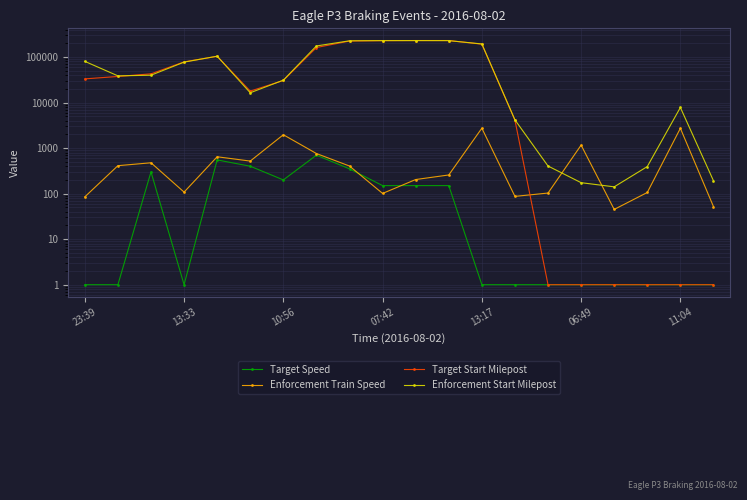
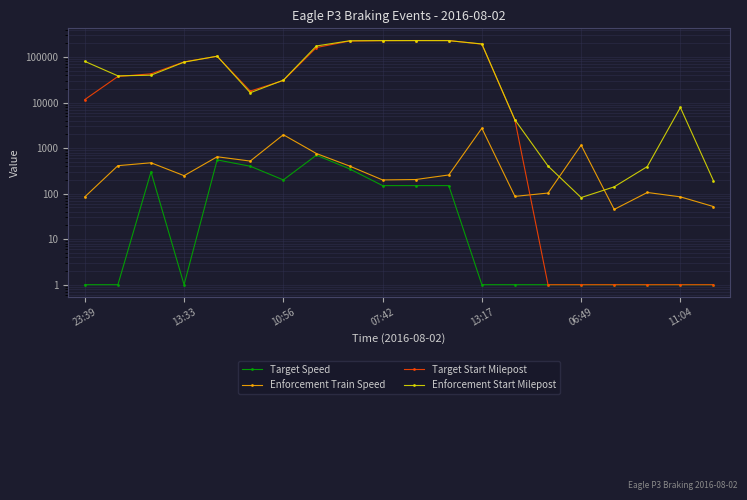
Target Start Milepost, 23:39: 30000 -> 12000
Enforcement Train Speed, 13:33: 110 -> 200
Enforcement Train Speed, 07:42: 100 -> 200
Enforcement Start Milepost, 06:49: 170 -> 80
Enforcement Train Speed, 11:04: 3000 -> 90
